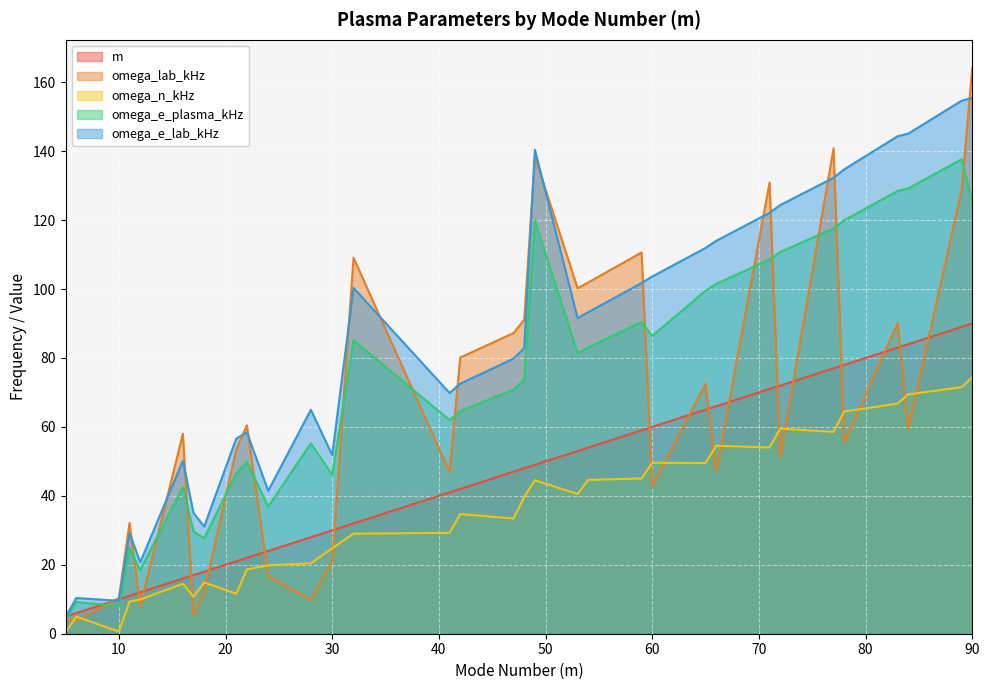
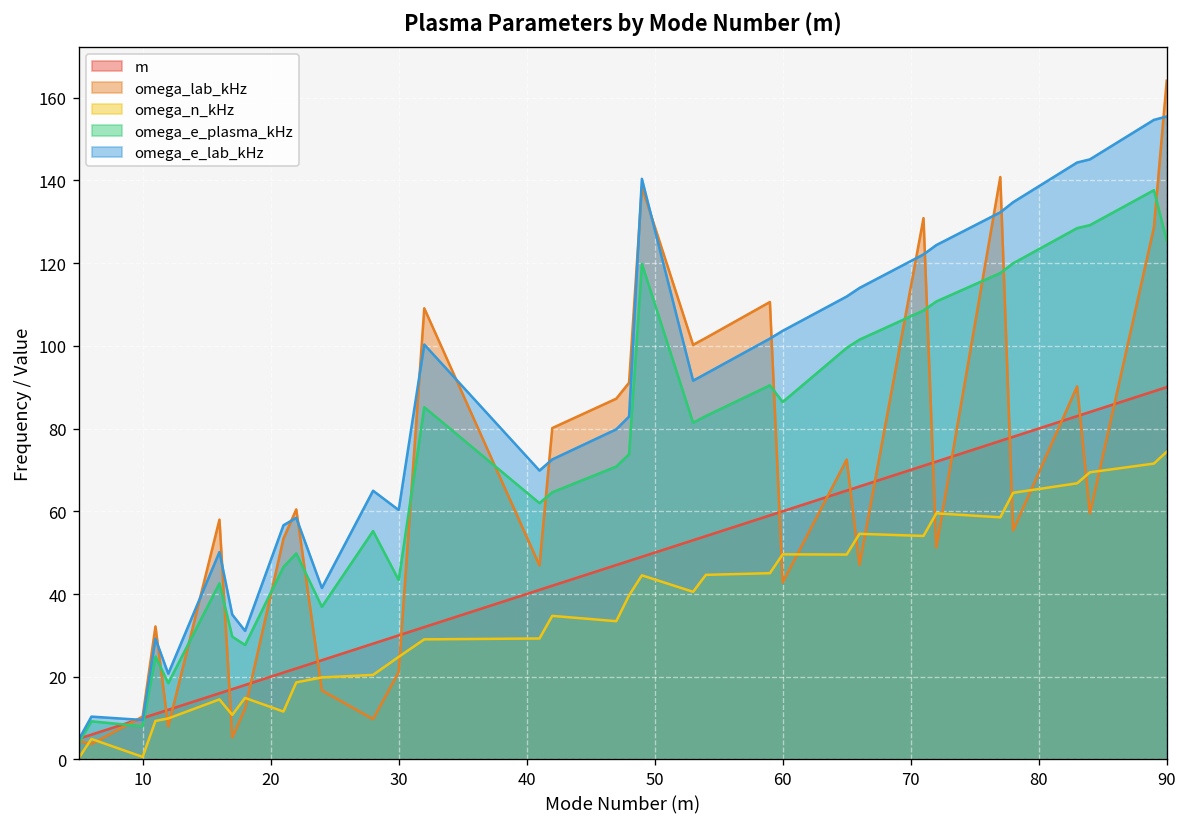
omega_e_plasma_kHz, 30: 46 -> 43
omega_e_lab_kHz, 30: 52 -> 60
